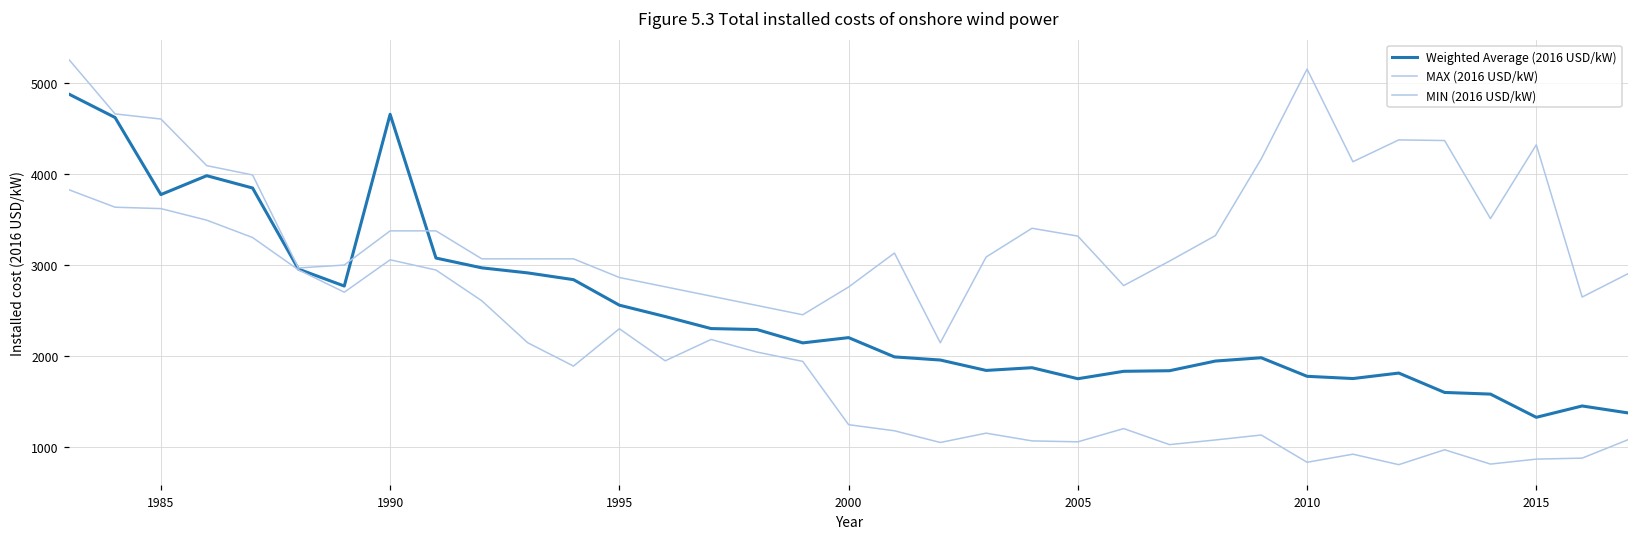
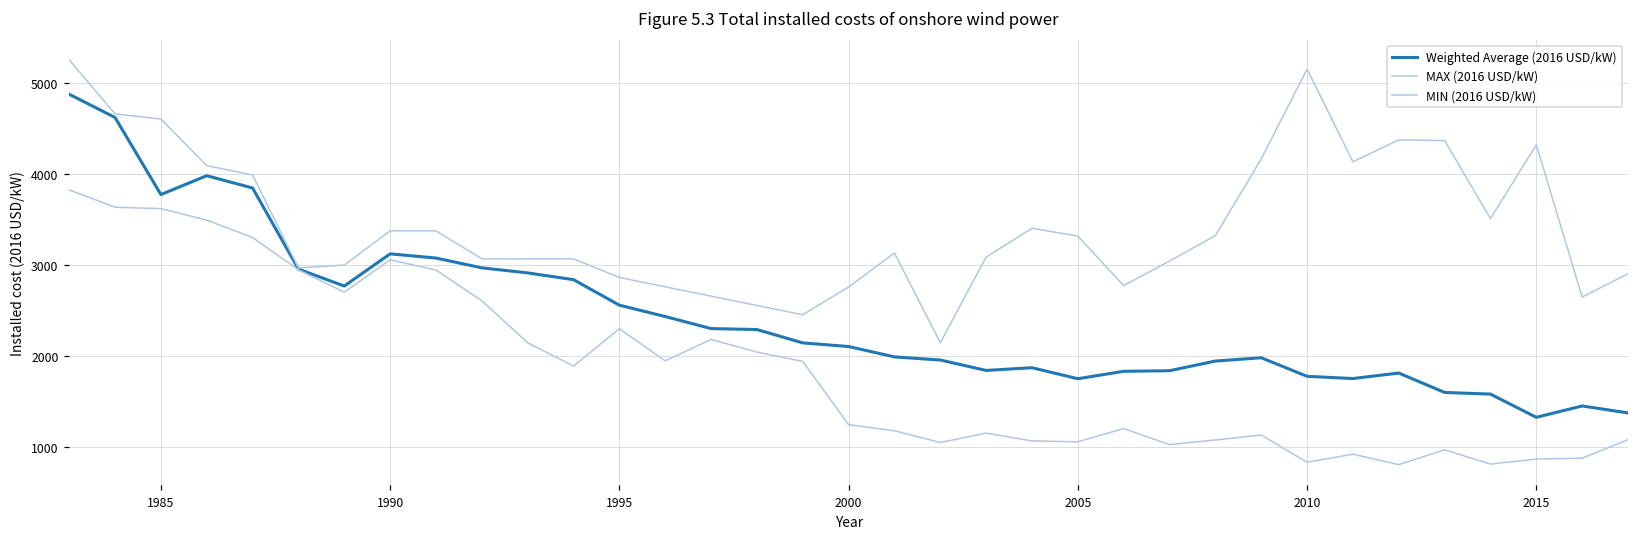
Weighted Average (2016 USD/kW), 1990: 4700 -> 3100
Weighted Average (2016 USD/kW), 2000: 2200 -> 2100
